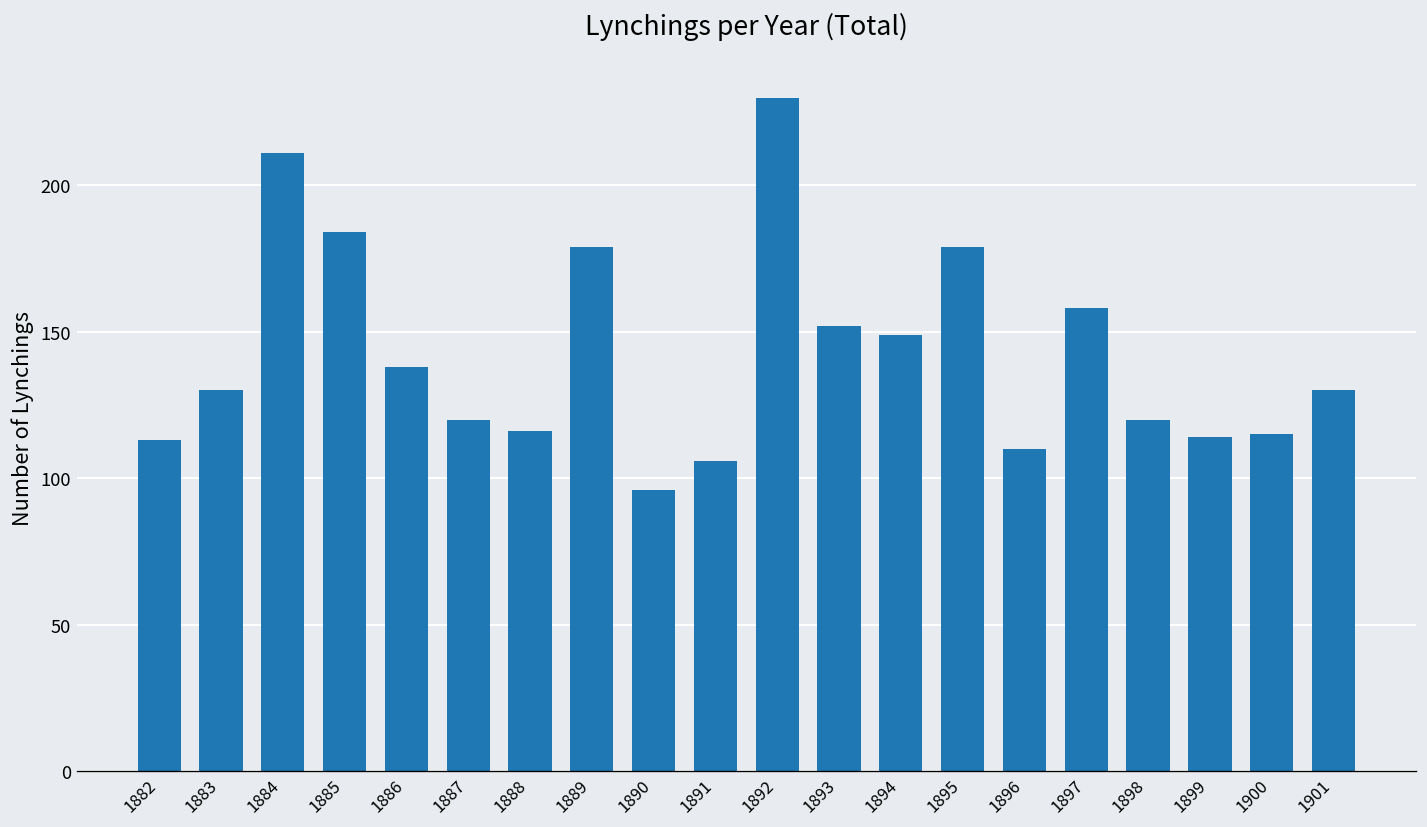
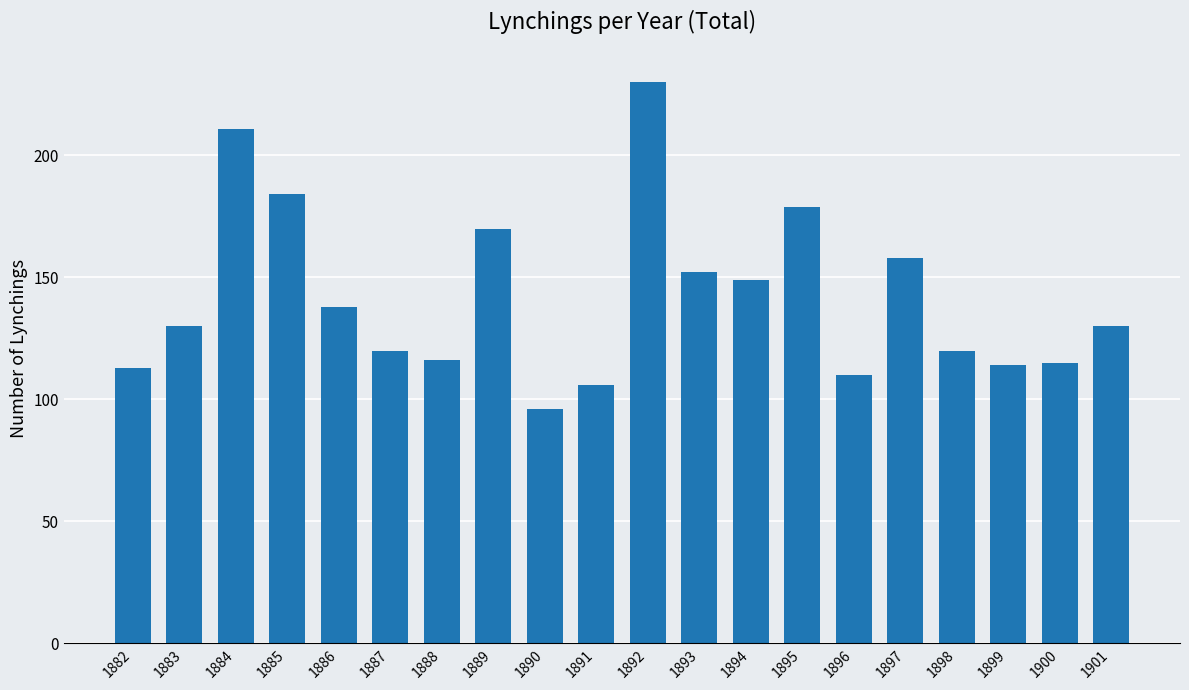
1889: 179 -> 170
